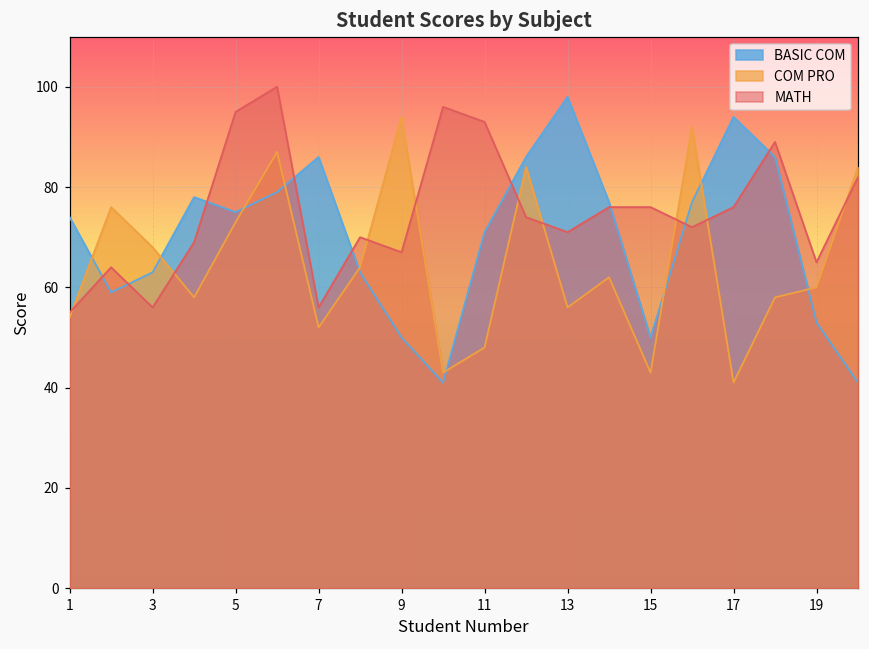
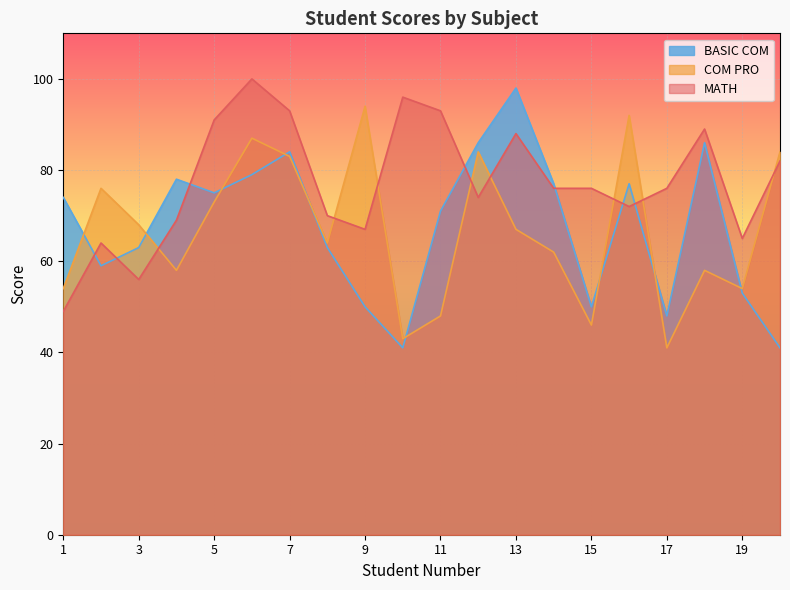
MATH, 1: 55 -> 49
MATH, 5: 95 -> 91
BASIC COM, 7: 86 -> 84
COM PRO, 7: 52 -> 83
MATH, 7: 56 -> 93
COM PRO, 13: 56 -> 67
MATH, 13: 71 -> 88
COM PRO, 15: 43 -> 46
BASIC COM, 17: 94 -> 48
COM PRO, 19: 60 -> 54
